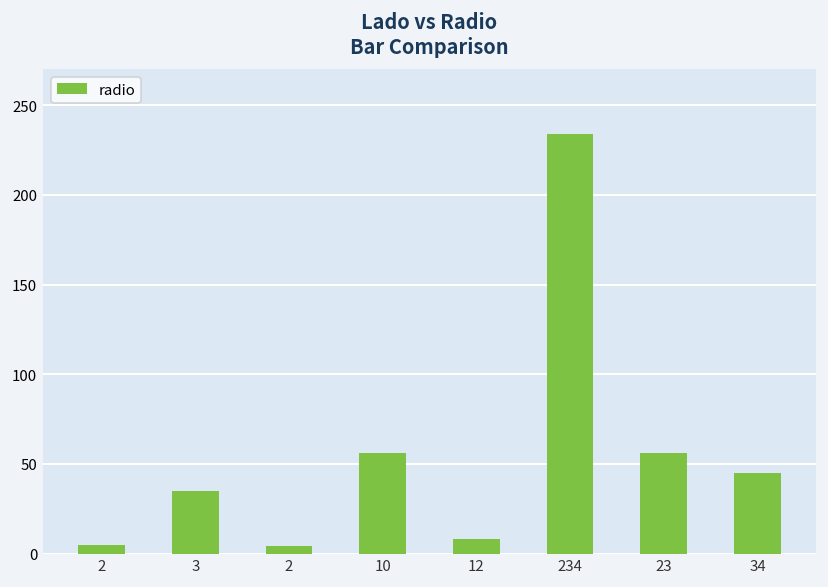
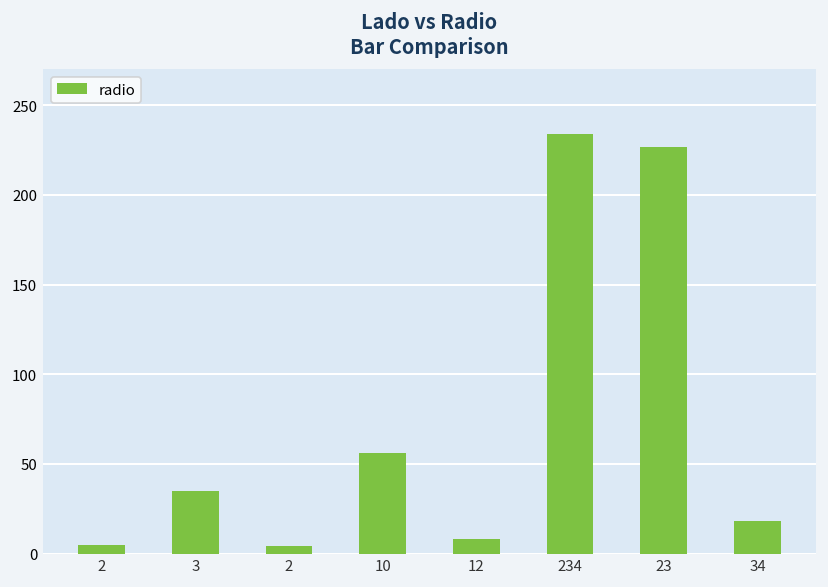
23: 56 -> 227
34: 45 -> 18
